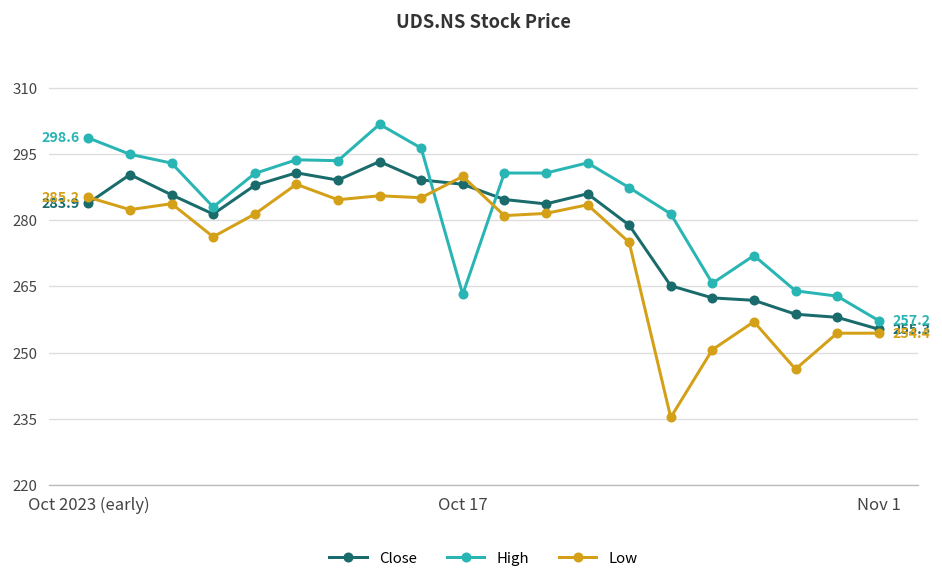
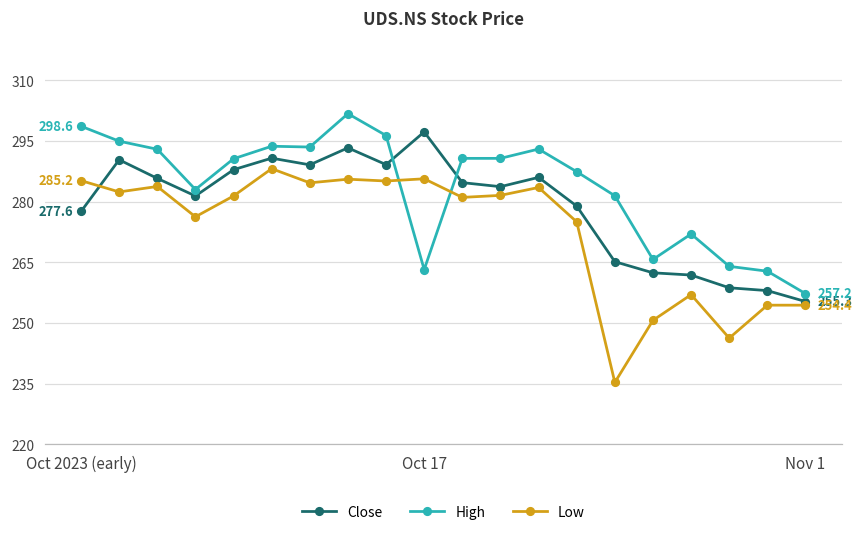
Close, Oct 2023 (early): 283.9 -> 277.6
Close, Oct 17: 288 -> 297
Low, Oct 17: 290 -> 286
